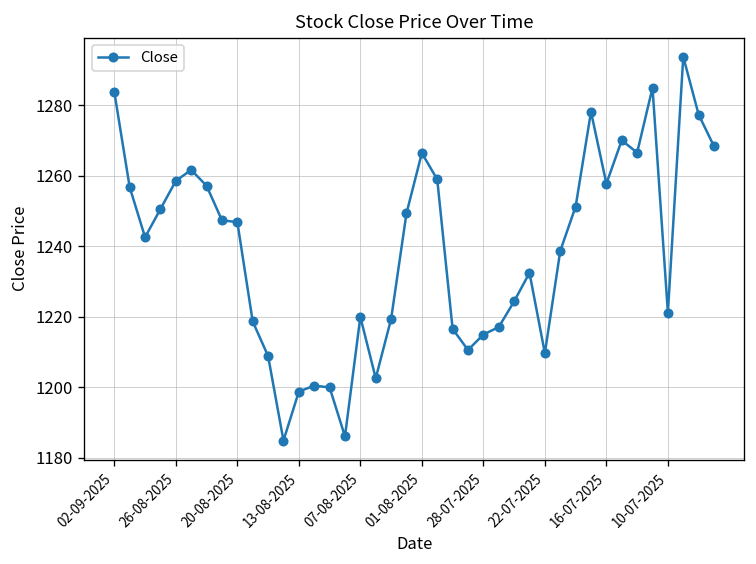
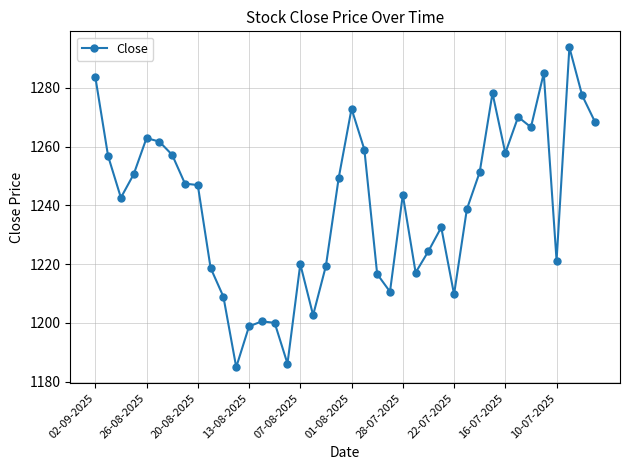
26-08-2025: 1259 -> 1263
01-08-2025: 1267 -> 1273
28-07-2025: 1215 -> 1244
